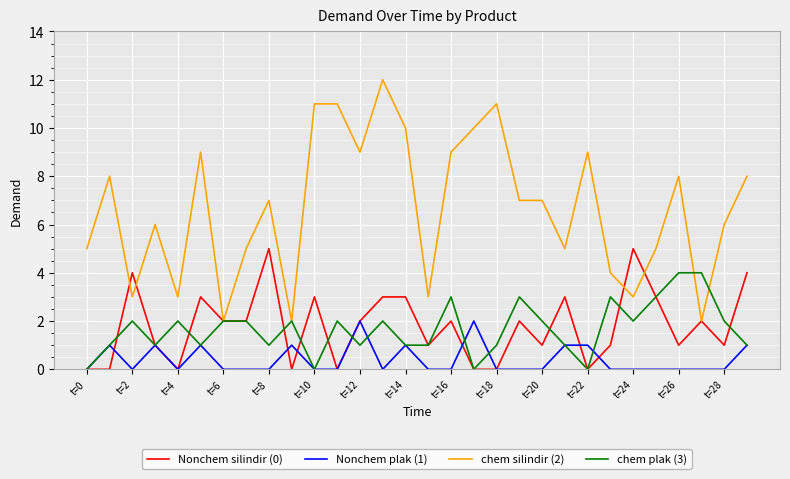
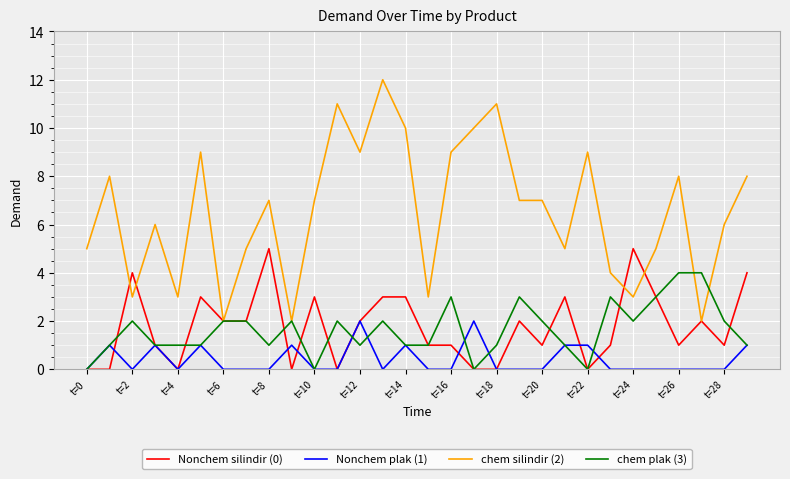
chem plak (3), t=4: 2 -> 1
chem silindir (2), t=10: 11 -> 7
Nonchem silindir (0), t=16: 2 -> 1
